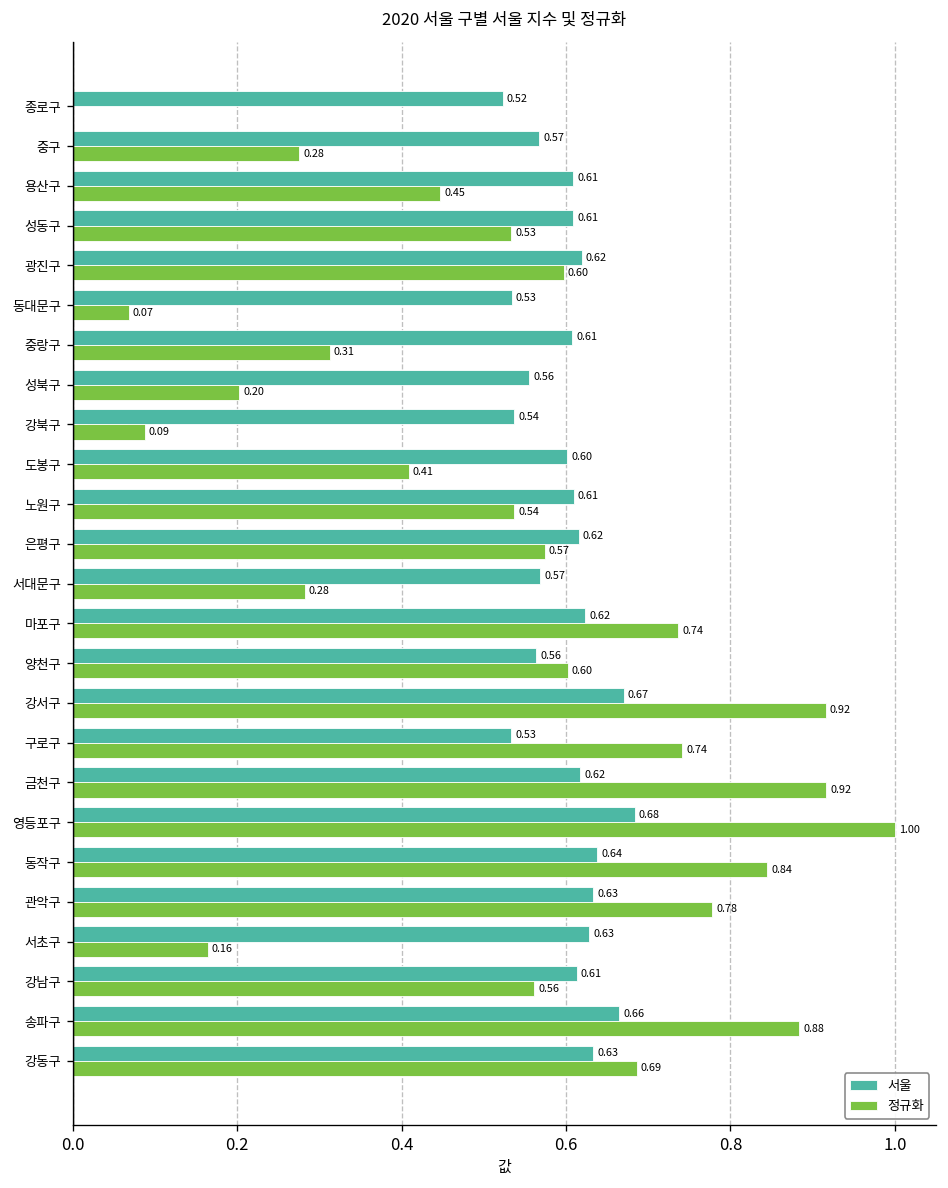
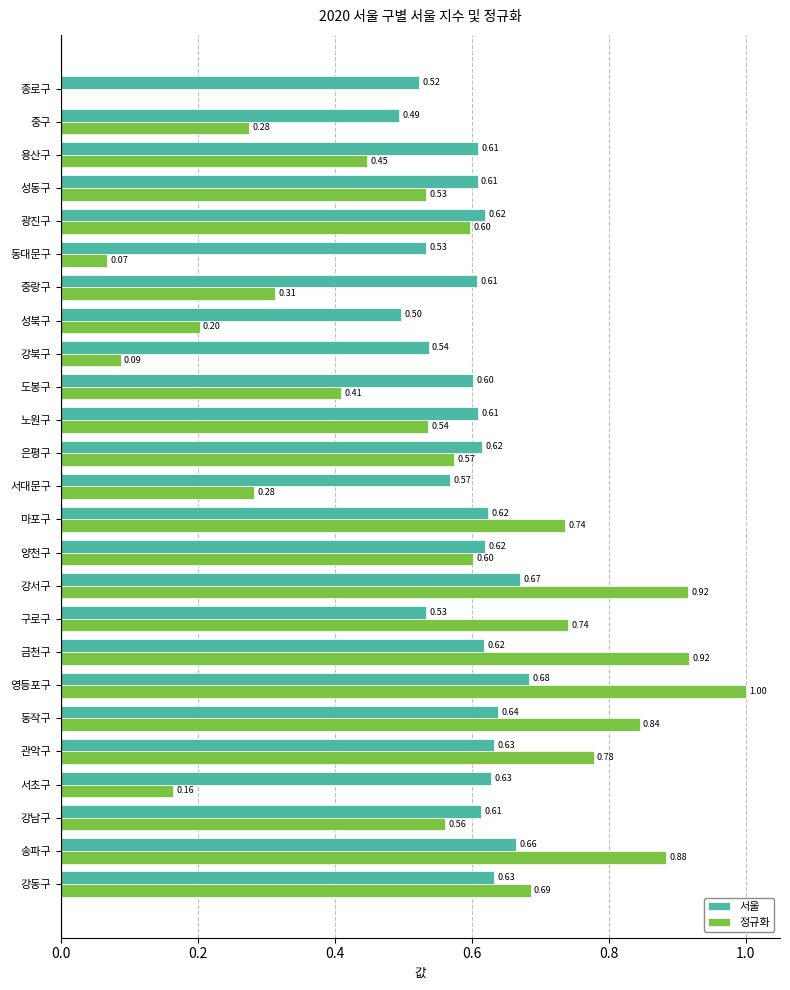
서울, 중구: 0.57 -> 0.49
서울, 성북구: 0.56 -> 0.50
서울, 양천구: 0.56 -> 0.62
